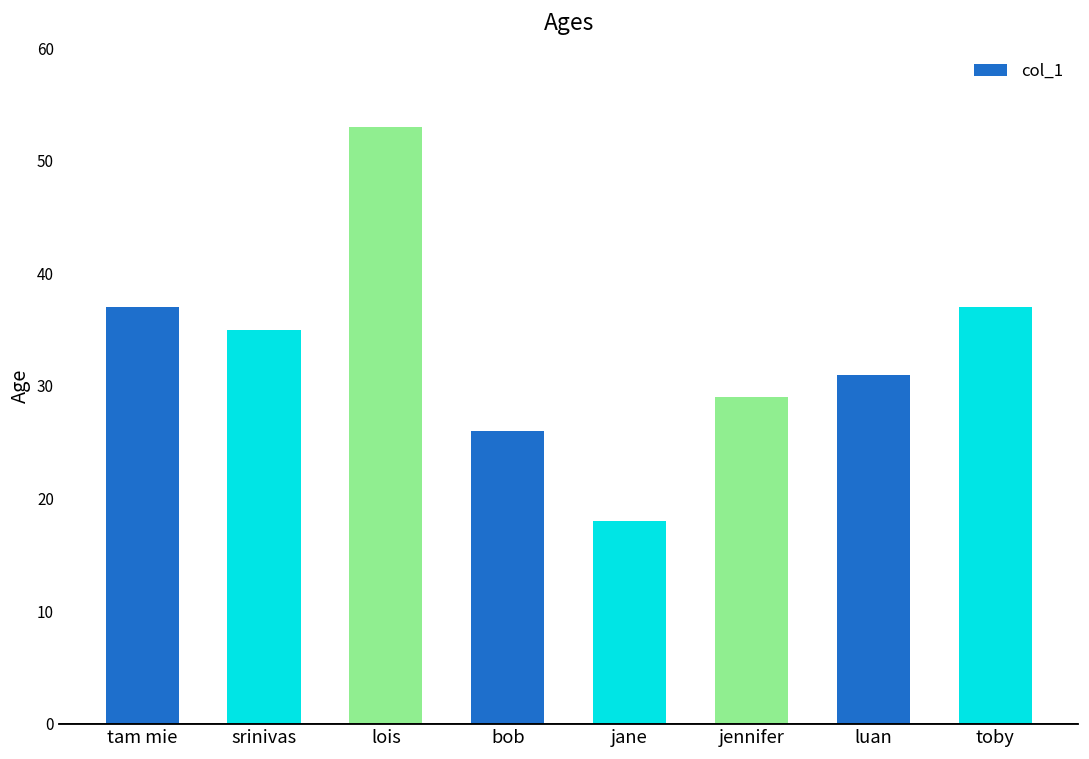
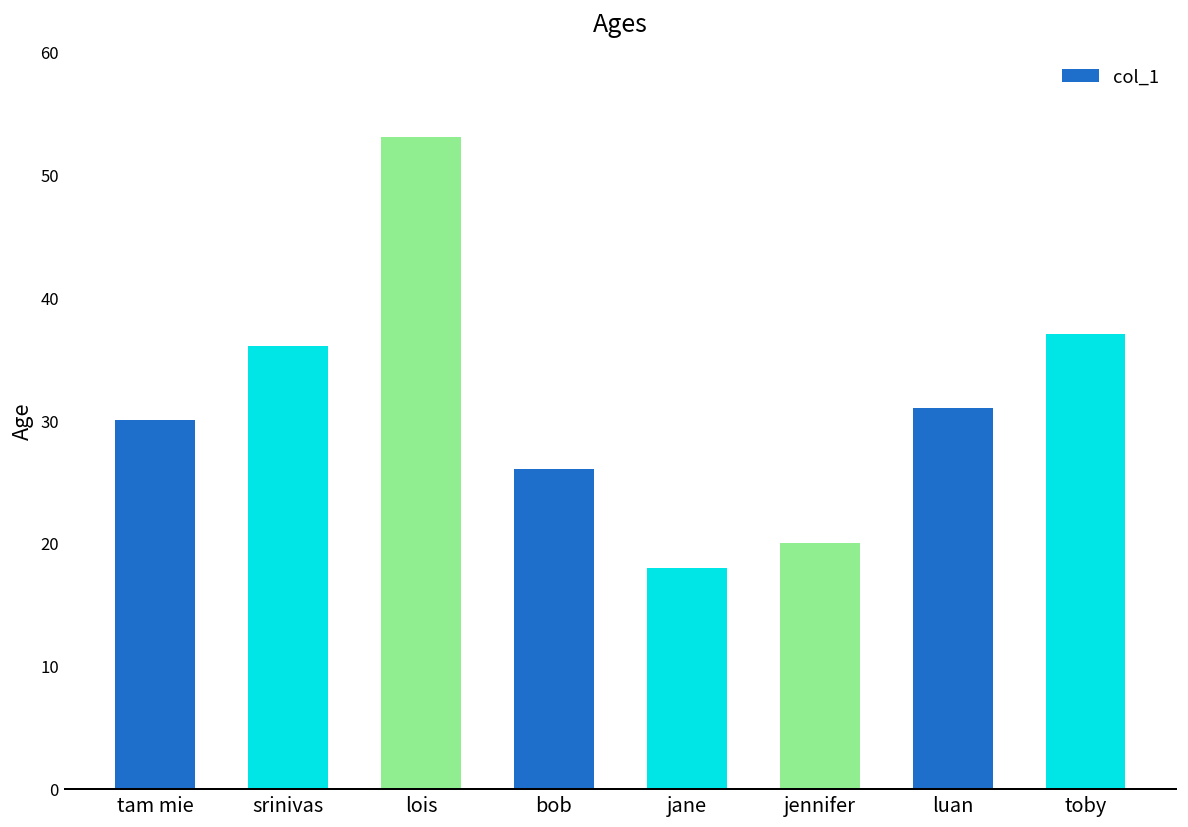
tam mie: 37 -> 30
srinivas: 35 -> 36
jennifer: 29 -> 20
